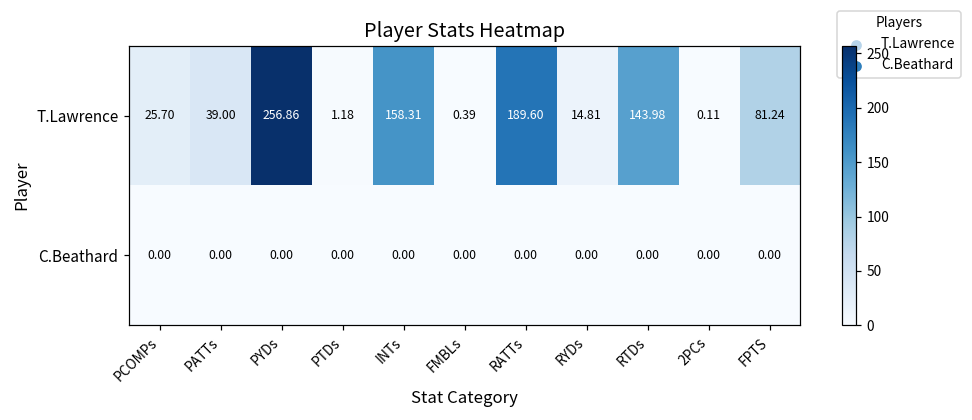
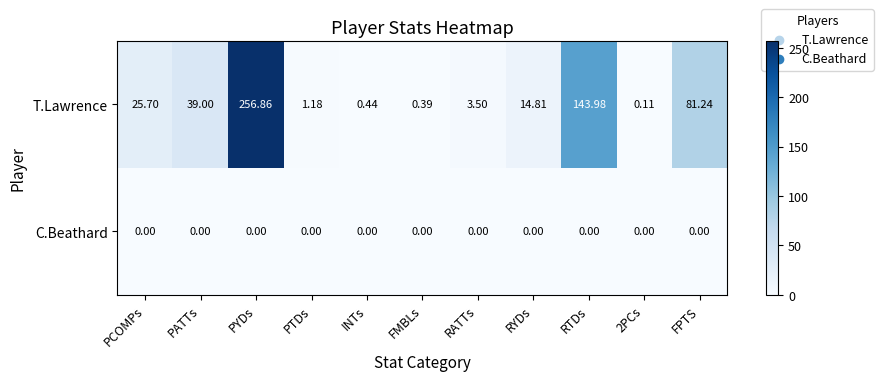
T.Lawrence, INTs: 158.31 -> 0.44
T.Lawrence, RATTs: 189.60 -> 3.50
